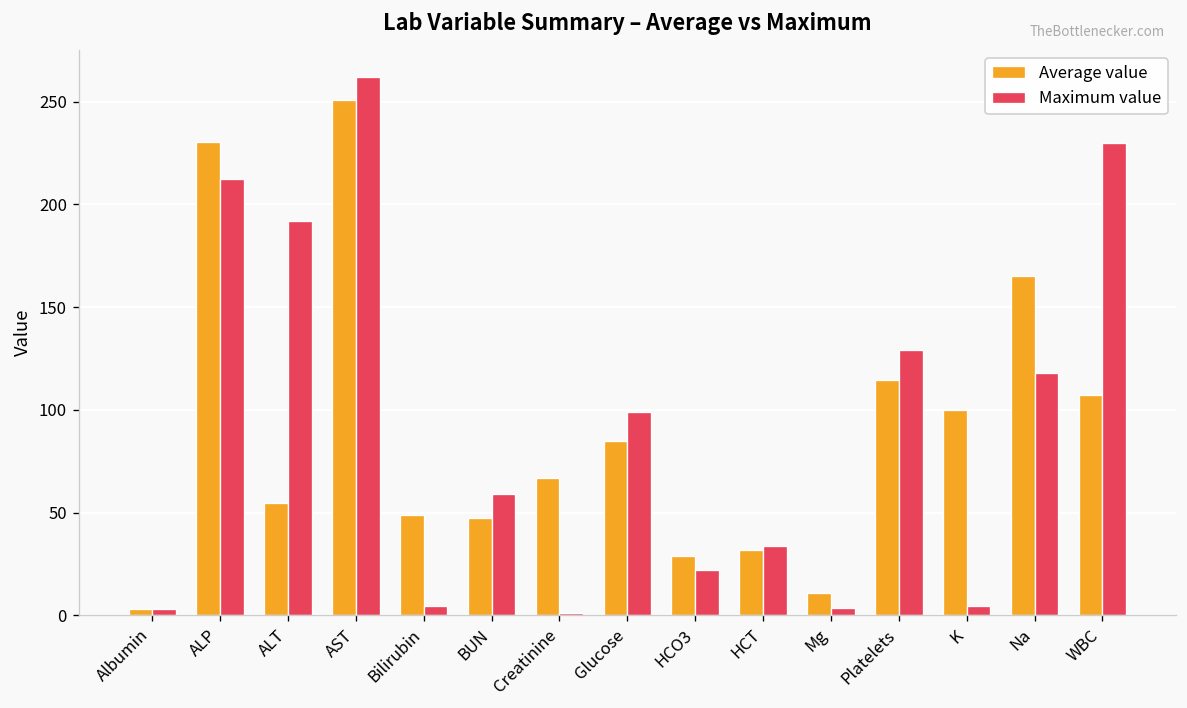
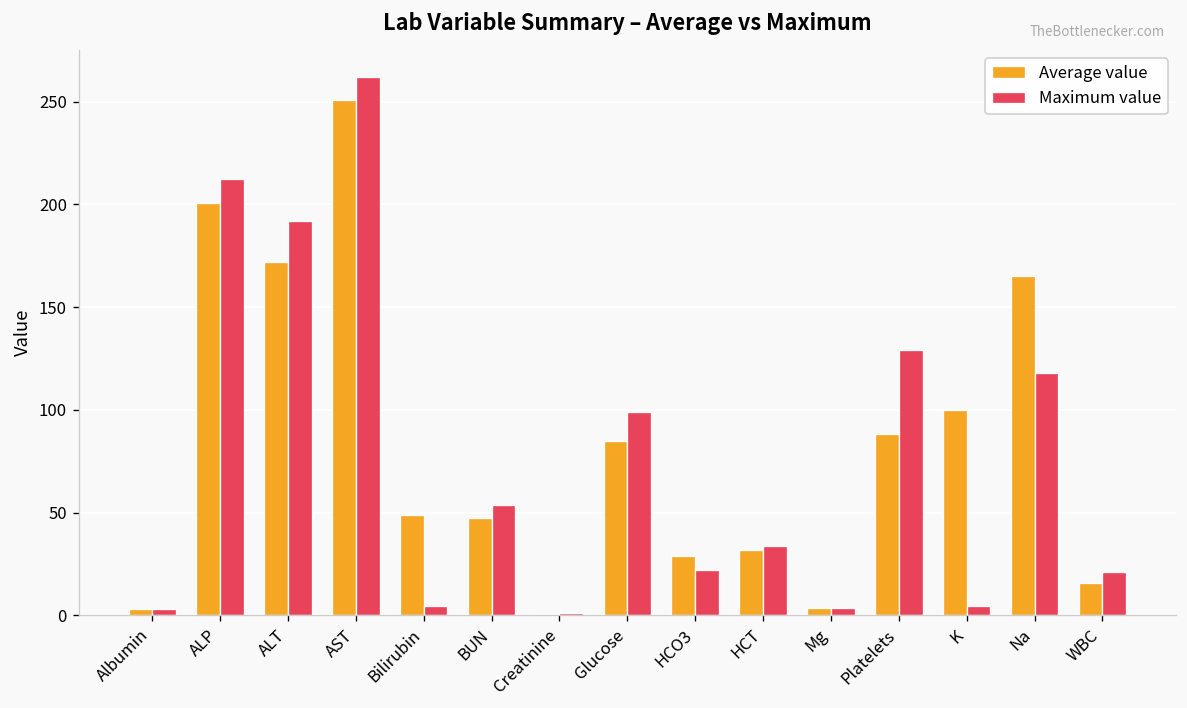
Average value, ALP: 231 -> 201
Average value, ALT: 55 -> 172
Maximum value, BUN: 59 -> 54
Average value, Creatinine: 67 -> 1
Average value, Mg: 11 -> 4
Average value, Platelets: 115 -> 88
Average value, WBC: 107 -> 16
Maximum value, WBC: 230 -> 21
